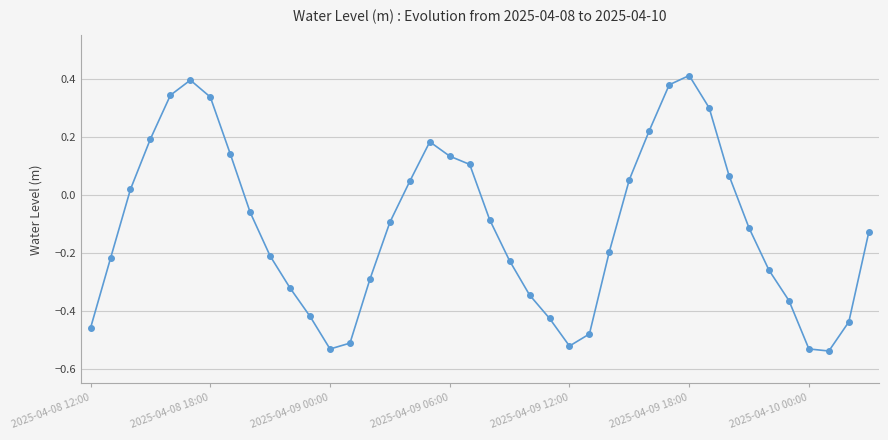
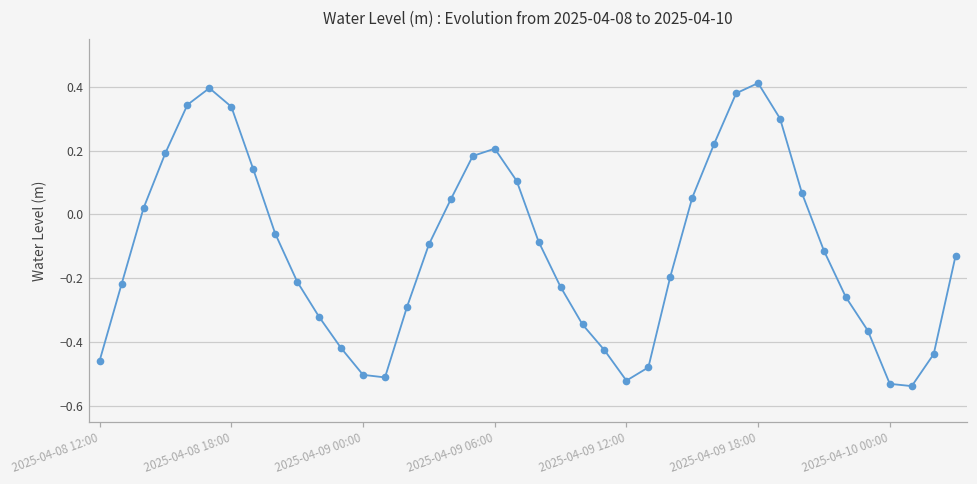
2025-04-09 00:00: -0.53 -> -0.50
2025-04-09 06:00: 0.13 -> 0.21
